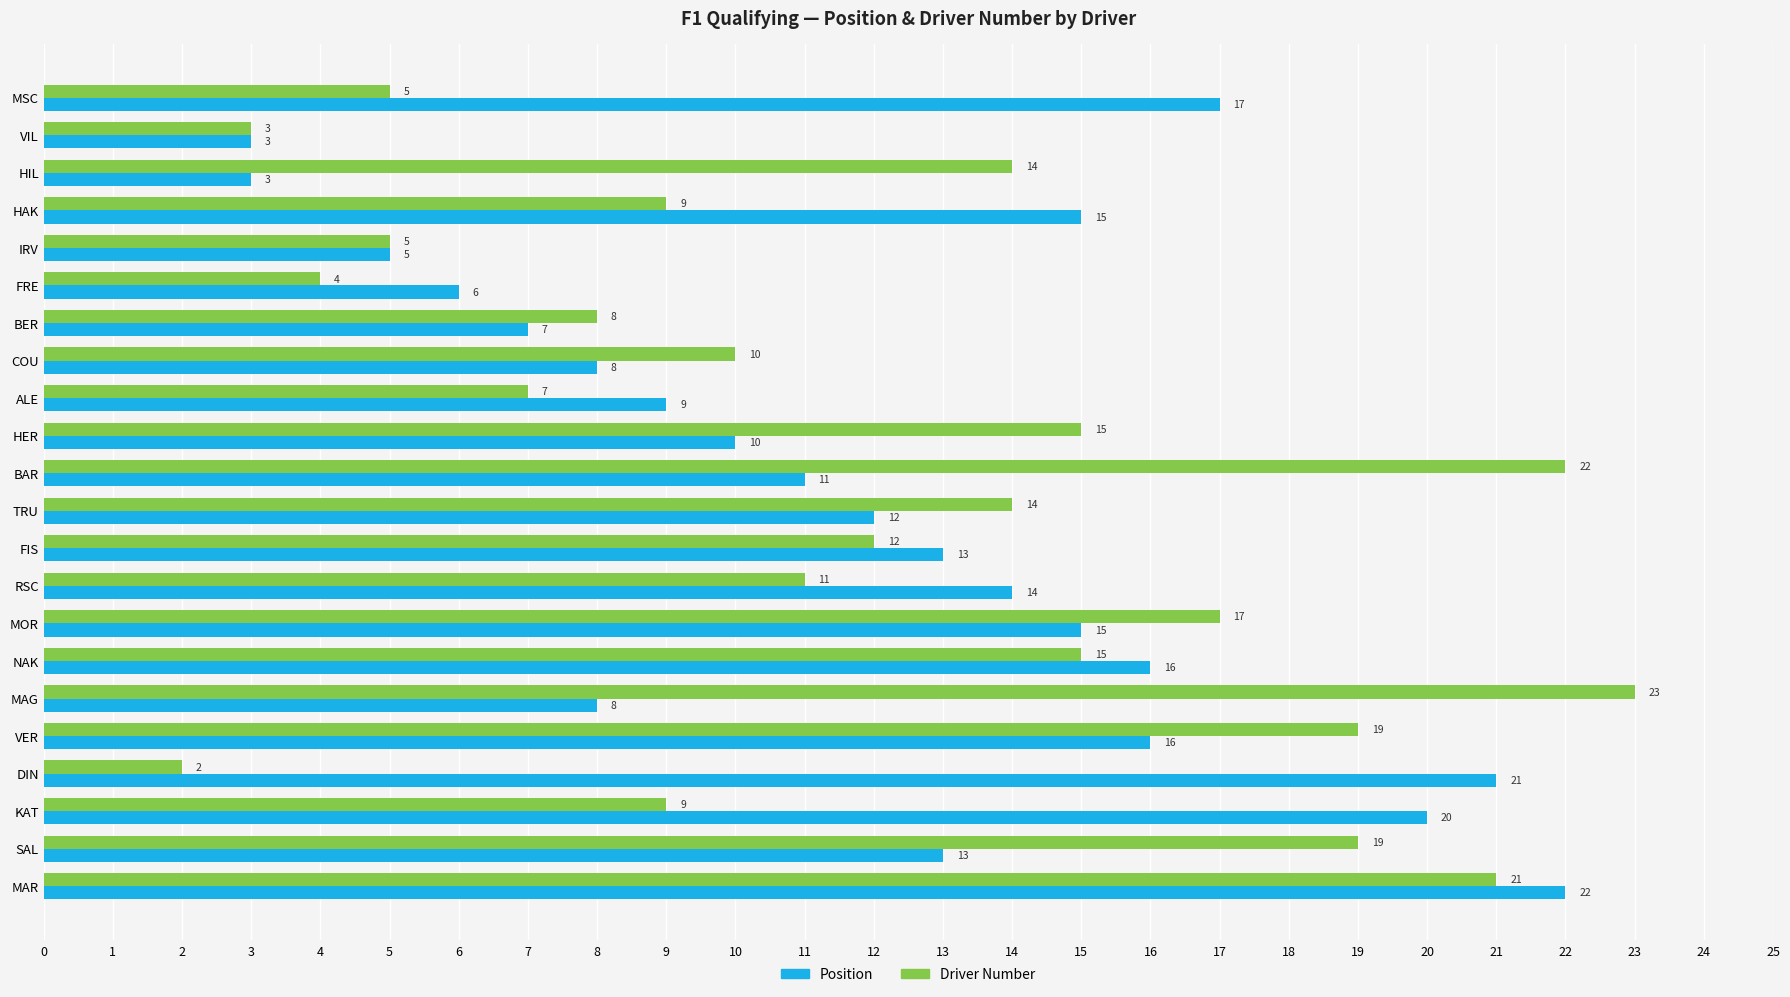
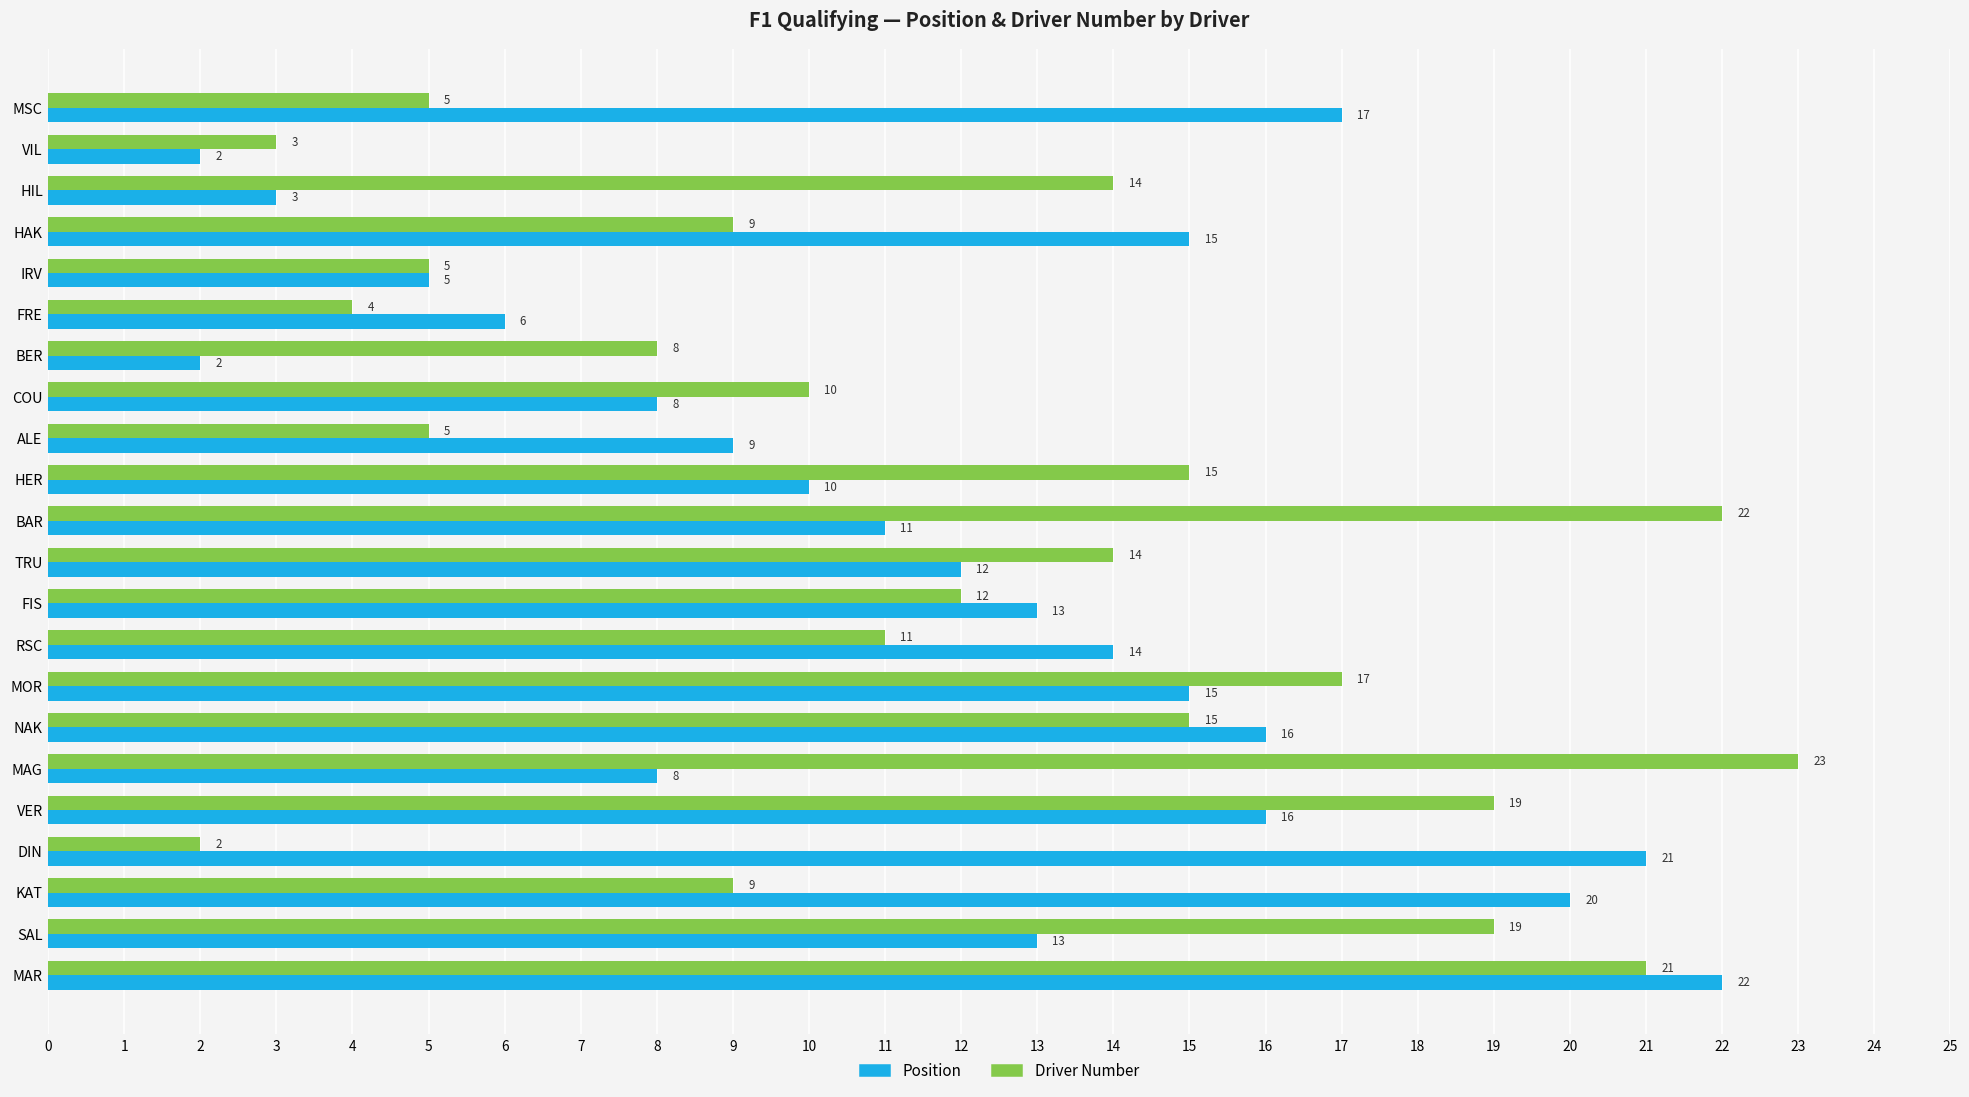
Position, VIL: 3 -> 2
Position, BER: 7 -> 2
Driver Number, ALE: 7 -> 5
